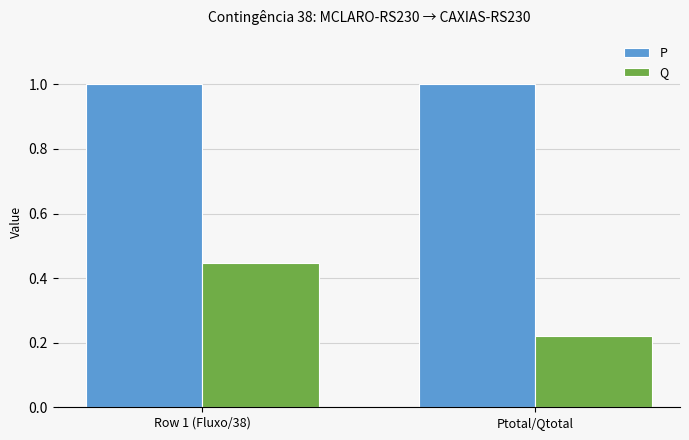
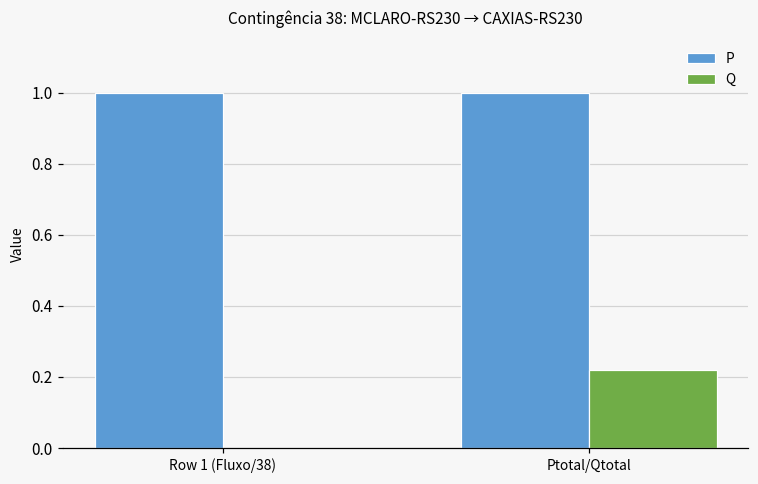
Q, Row 1 (Fluxo/38): 0.45 -> 0.00
